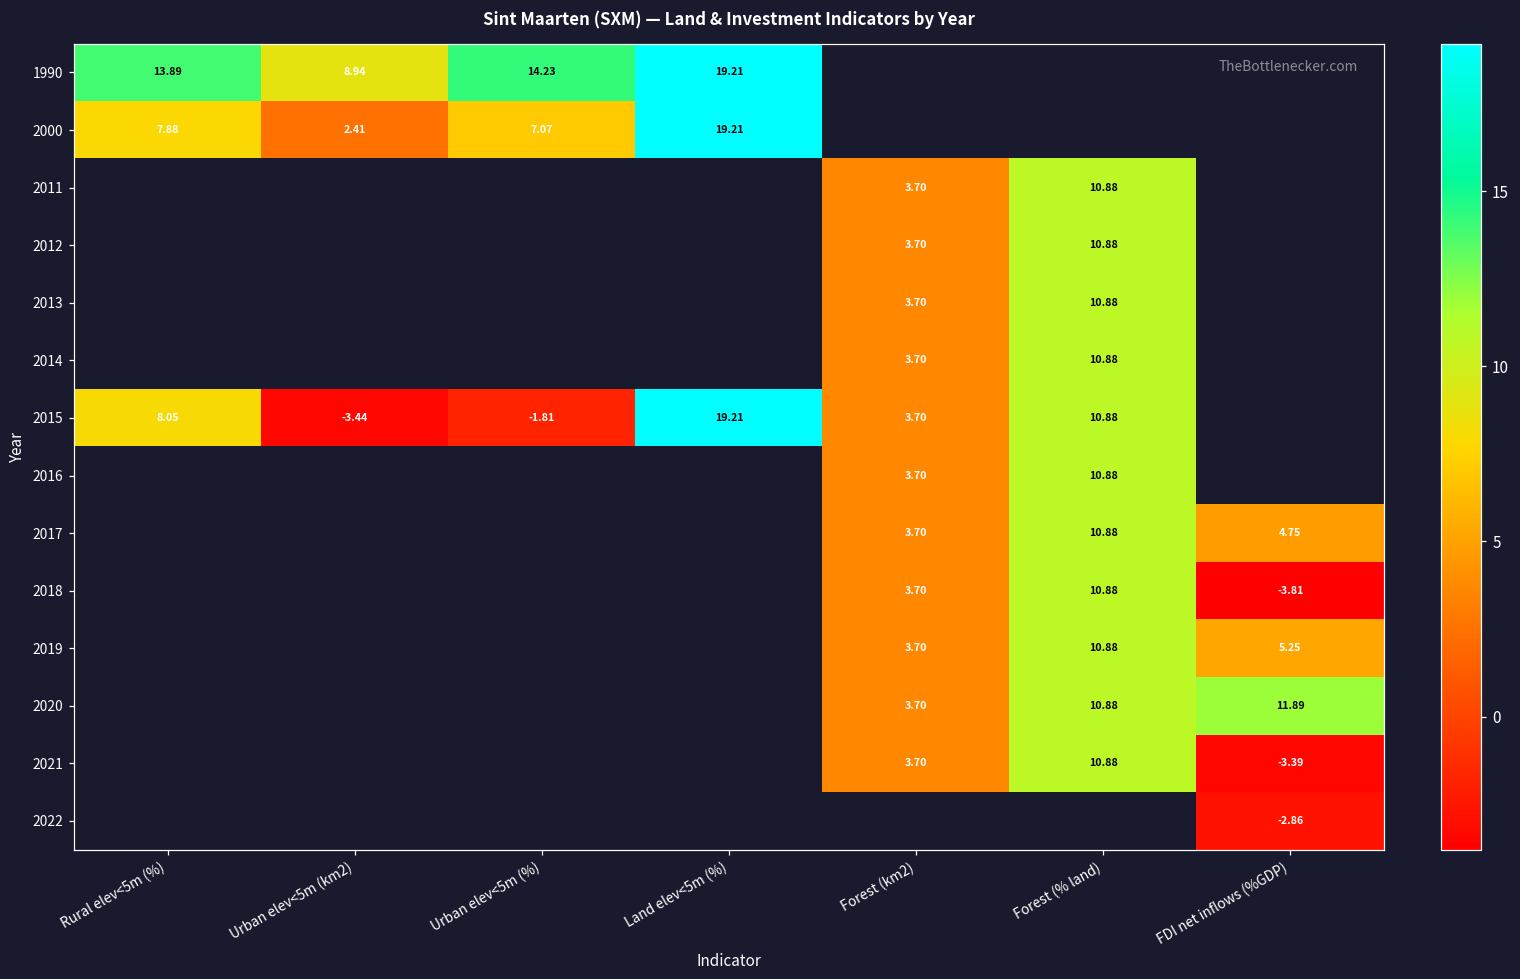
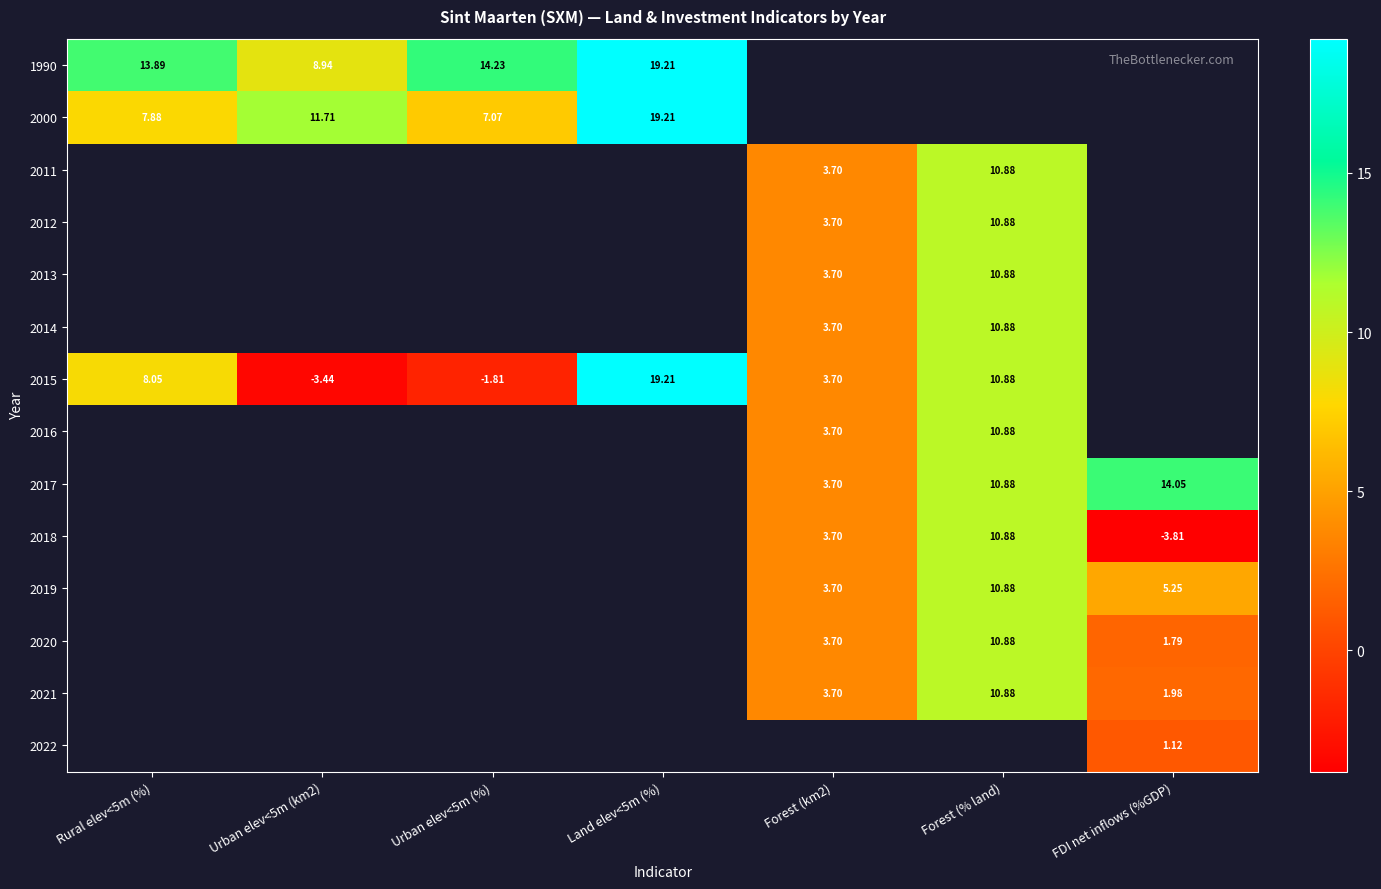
2000, Urban elev<5m (km2): 2.41 -> 11.71
2017, FDI net inflows (%GDP): 4.75 -> 14.05
2020, FDI net inflows (%GDP): 11.89 -> 1.79
2021, FDI net inflows (%GDP): -3.39 -> 1.98
2022, FDI net inflows (%GDP): -2.86 -> 1.12
